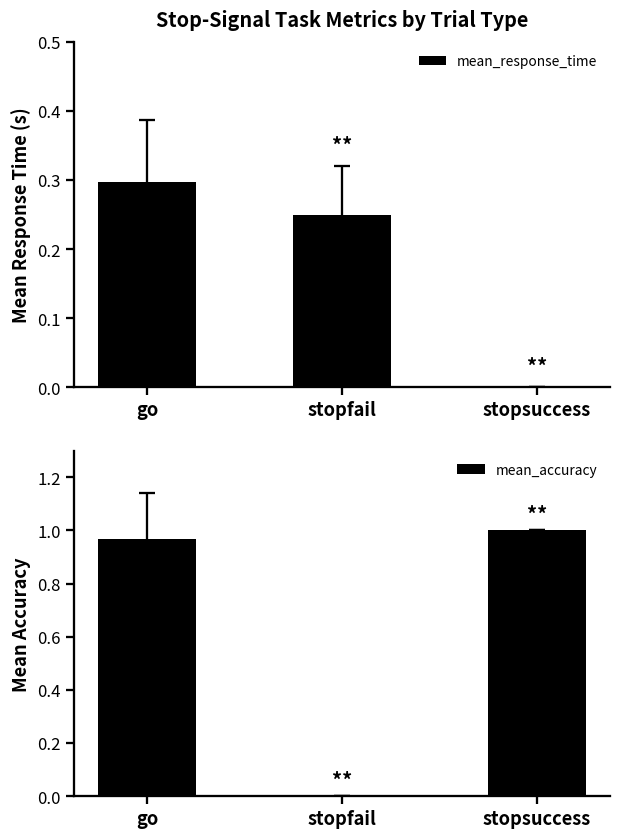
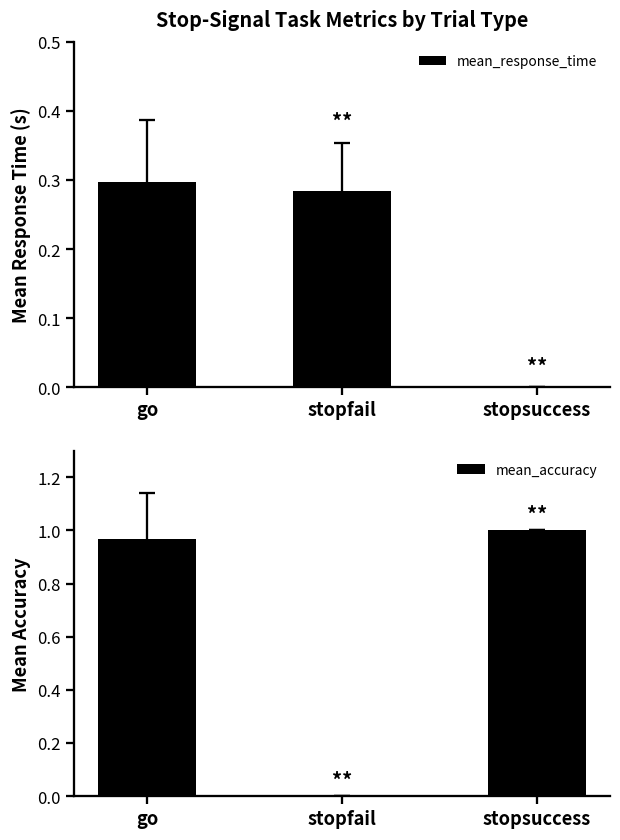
Stop-Signal Task Metrics by Trial Type, mean_response_time, stopfail: 0.25 -> 0.28
